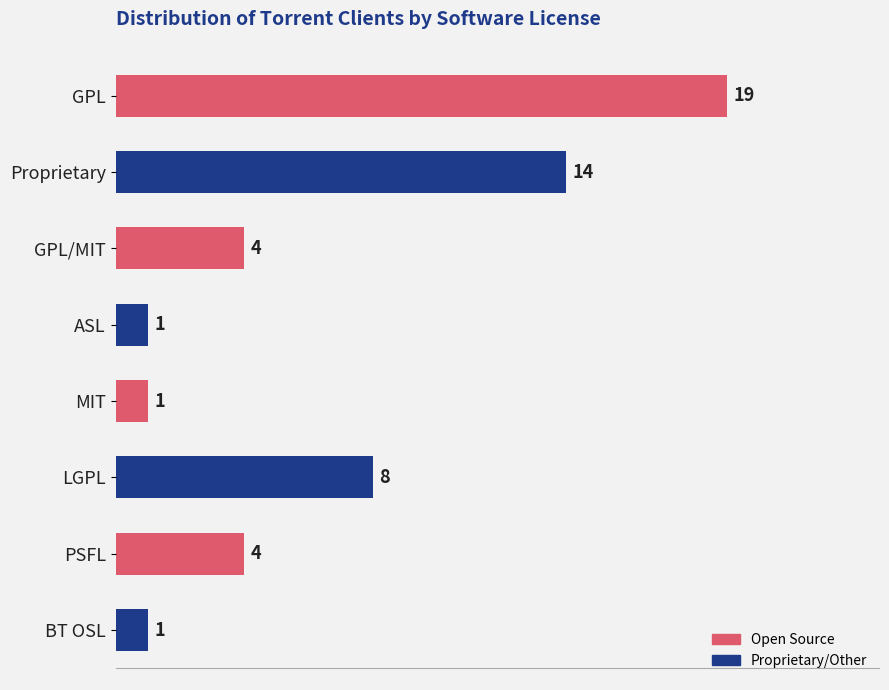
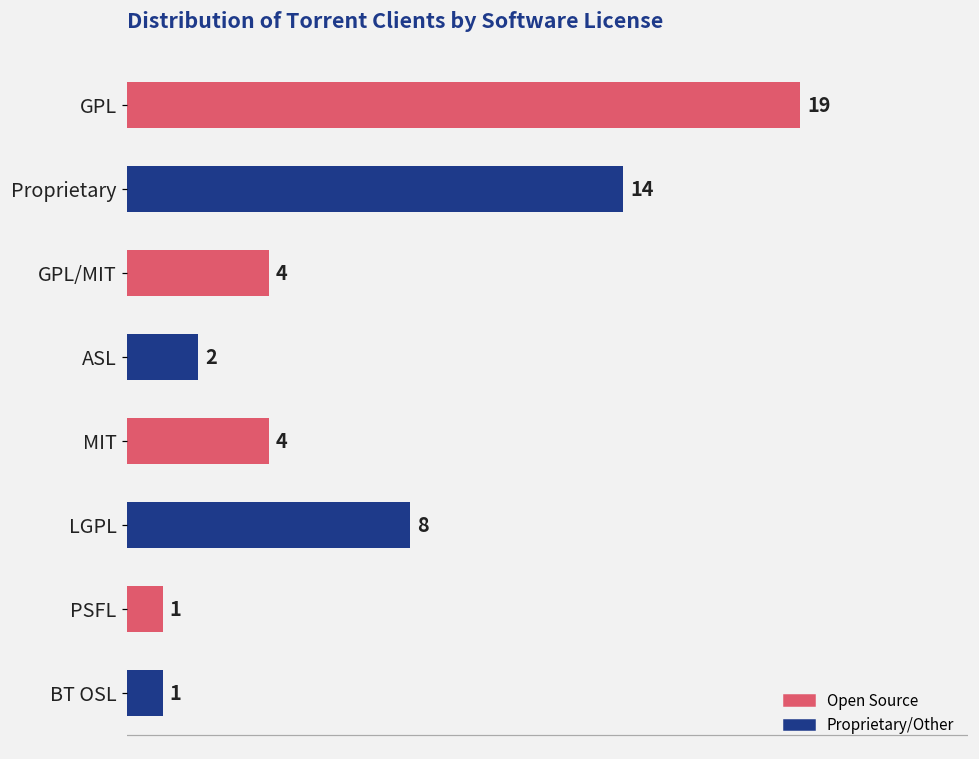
ASL: 1 -> 2
MIT: 1 -> 4
PSFL: 4 -> 1
